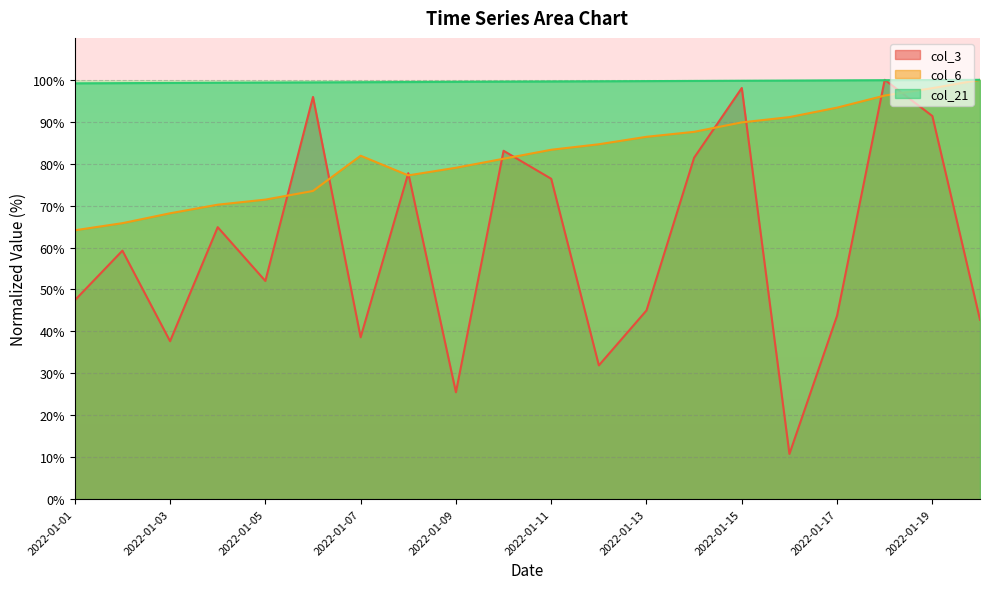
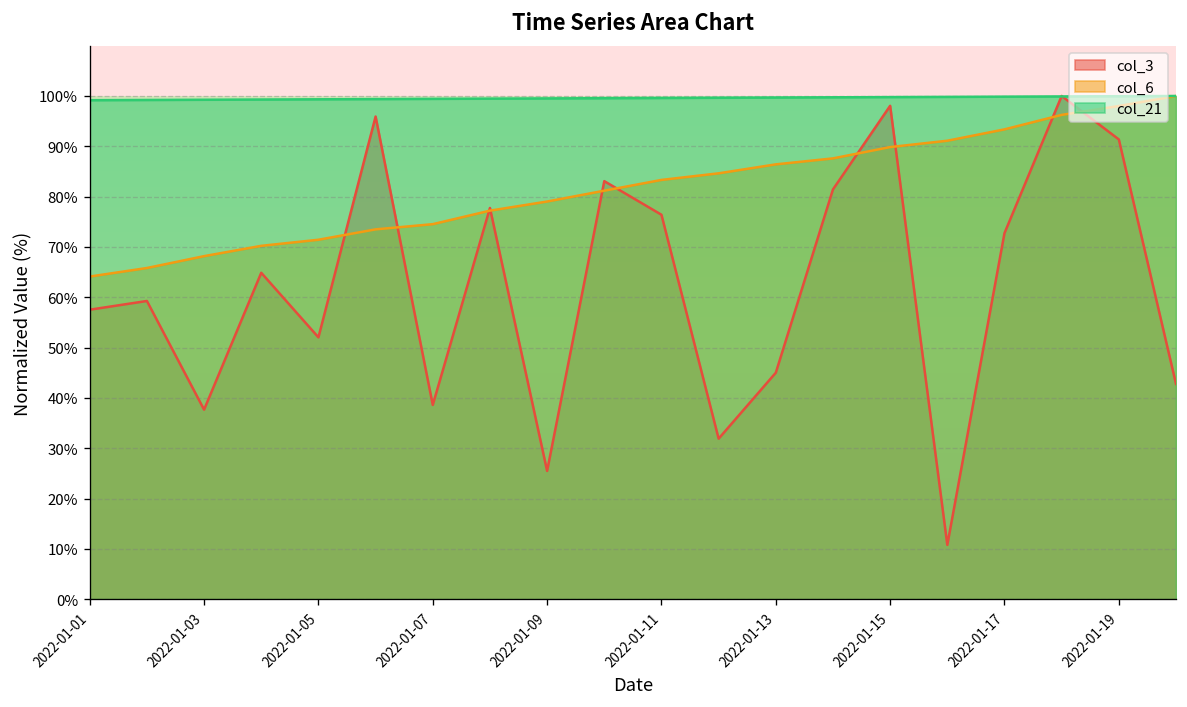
col_3, 2022-01-01: 47% -> 58%
col_6, 2022-01-07: 82% -> 75%
col_3, 2022-01-17: 44% -> 73%
